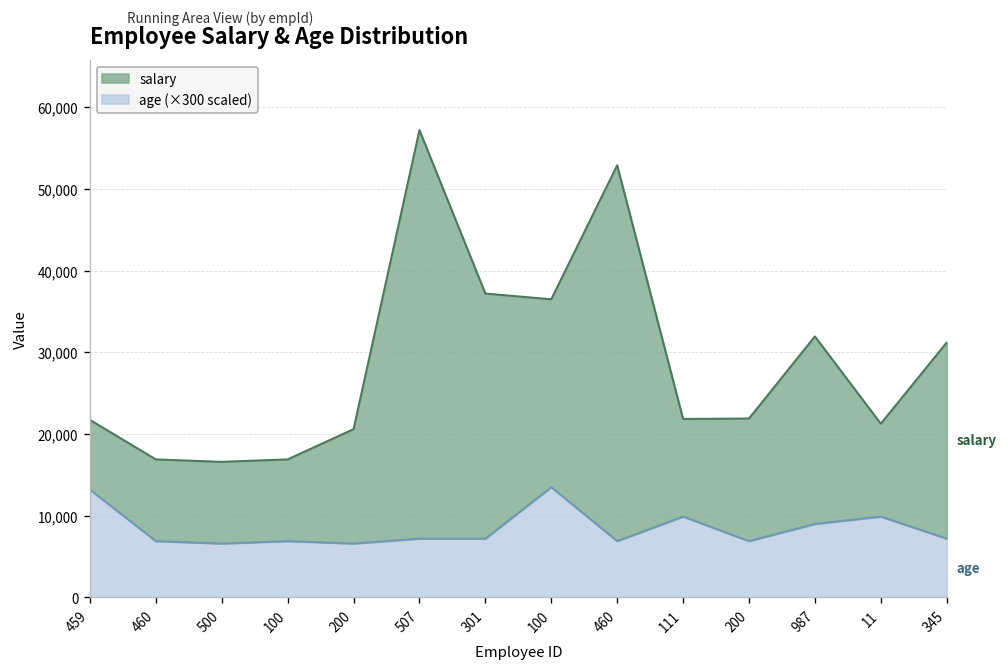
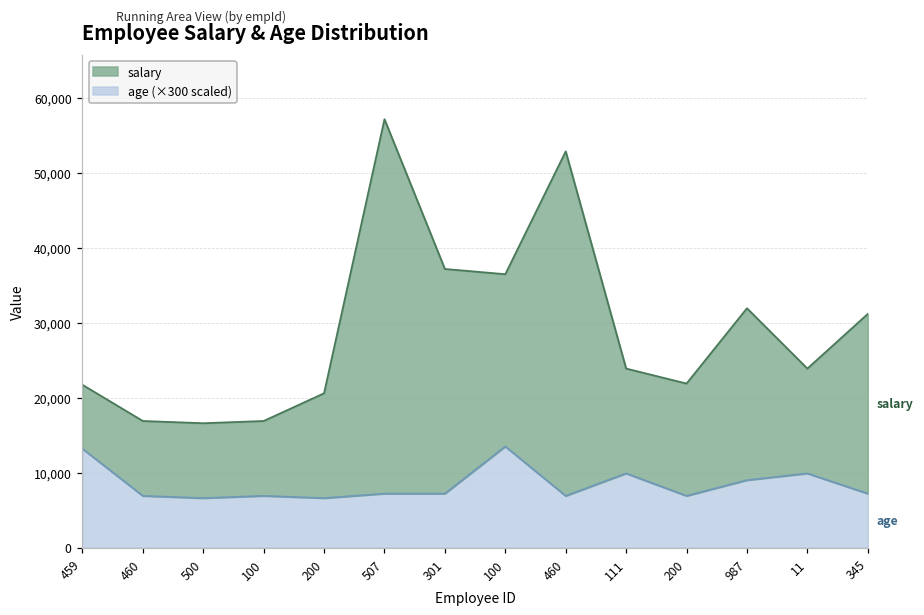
salary, 111: 12,000 -> 14,000
salary, 11: 11,000 -> 14,000
